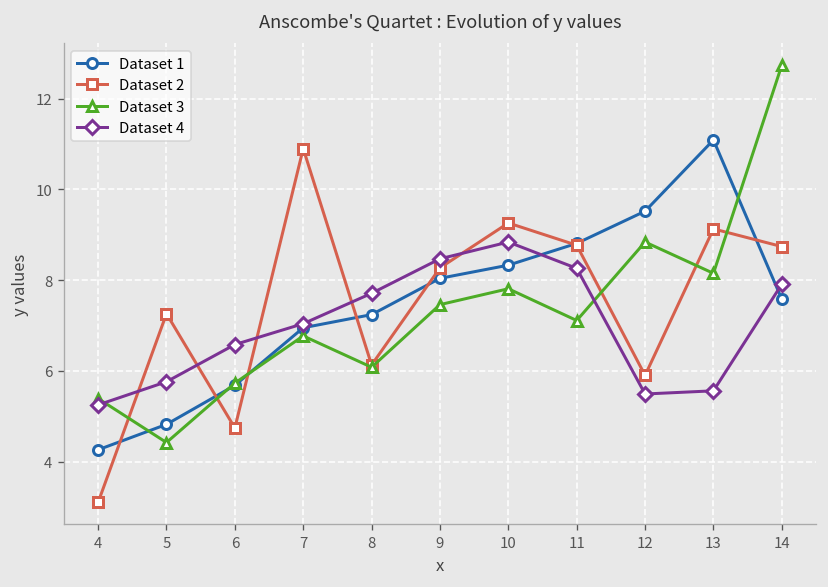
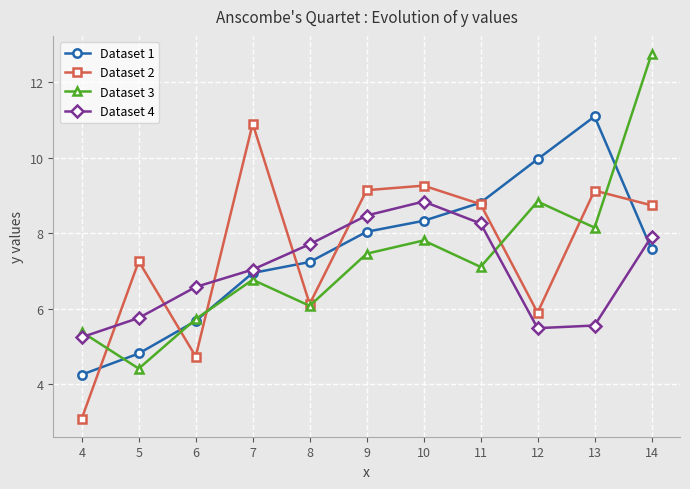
Dataset 2, 9: 8.3 -> 9.1
Dataset 1, 12: 9.5 -> 10.0
